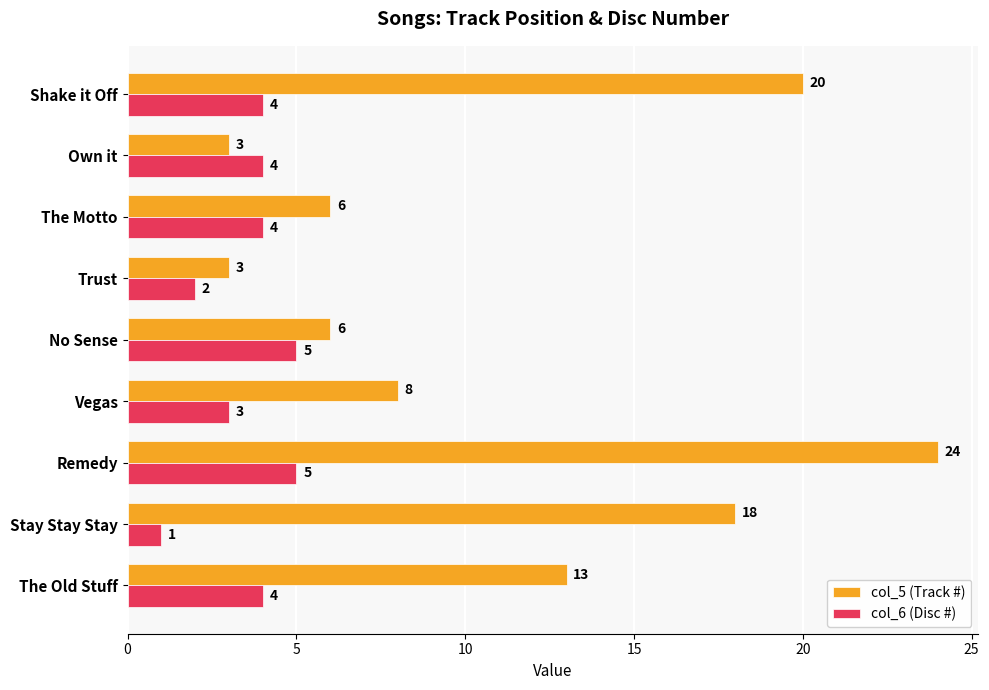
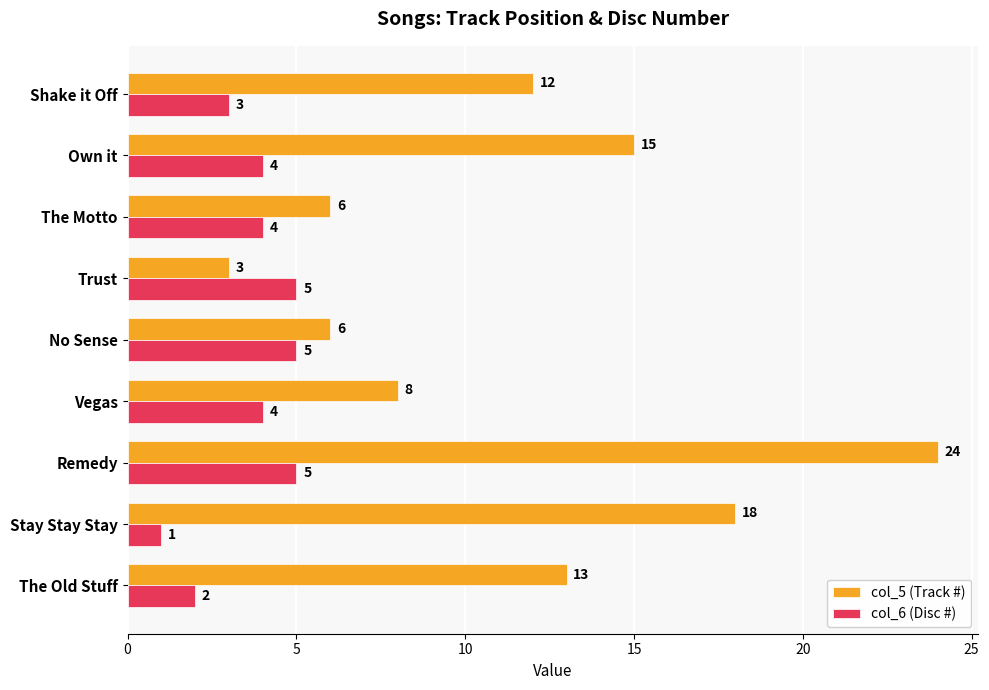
col_5 (Track #), Shake it Off: 20 -> 12
col_6 (Disc #), Shake it Off: 4 -> 3
col_5 (Track #), Own it: 3 -> 15
col_6 (Disc #), Trust: 2 -> 5
col_6 (Disc #), Vegas: 3 -> 4
col_6 (Disc #), The Old Stuff: 4 -> 2
